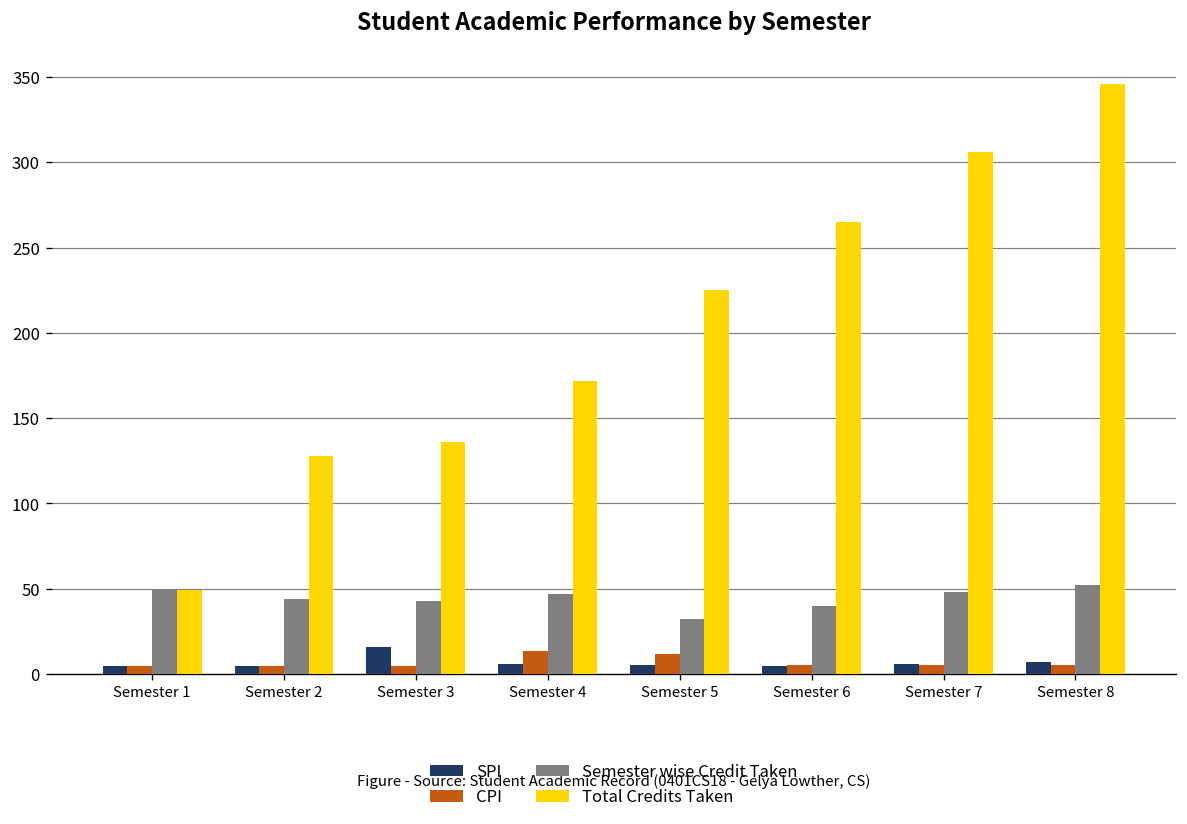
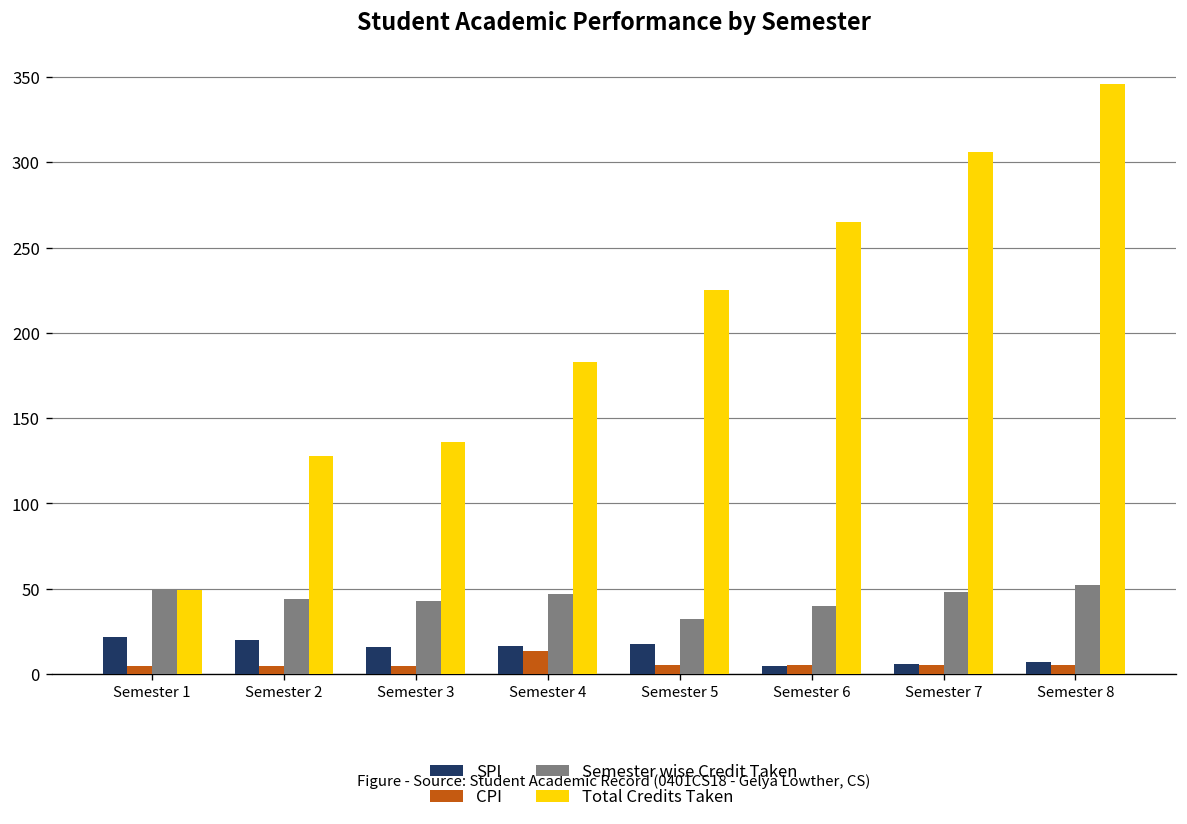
SPI, Semester 1: 5 -> 22
SPI, Semester 2: 5 -> 20
SPI, Semester 4: 6 -> 17
Total Credits Taken, Semester 4: 172 -> 183
SPI, Semester 5: 5 -> 18
CPI, Semester 5: 12 -> 5
